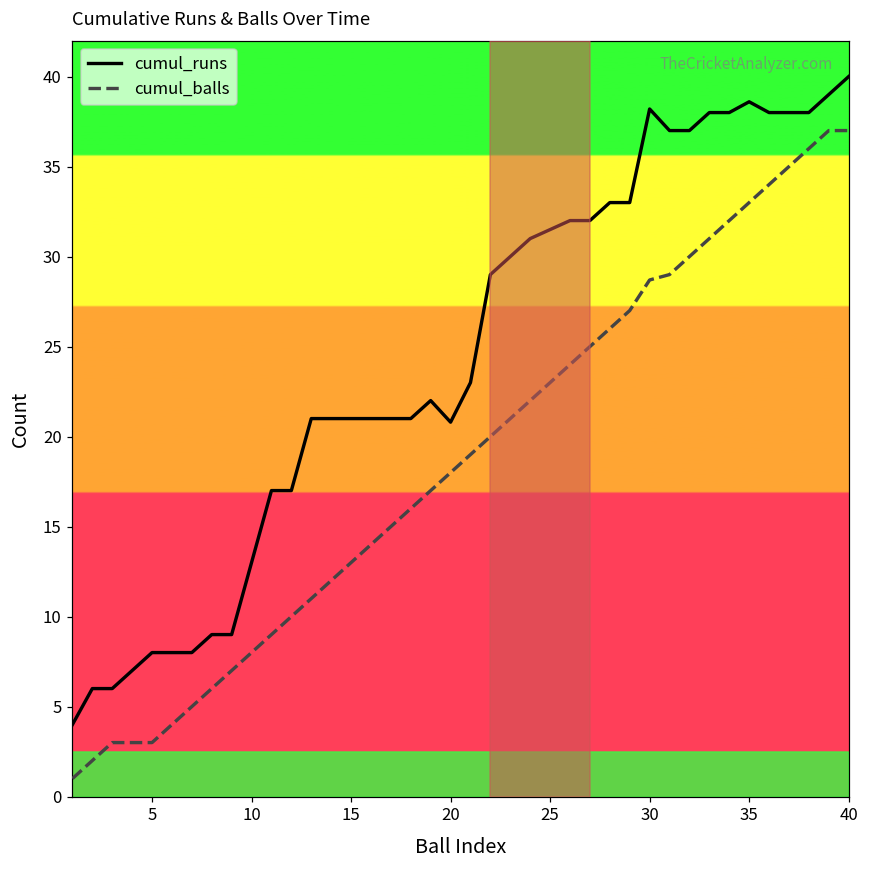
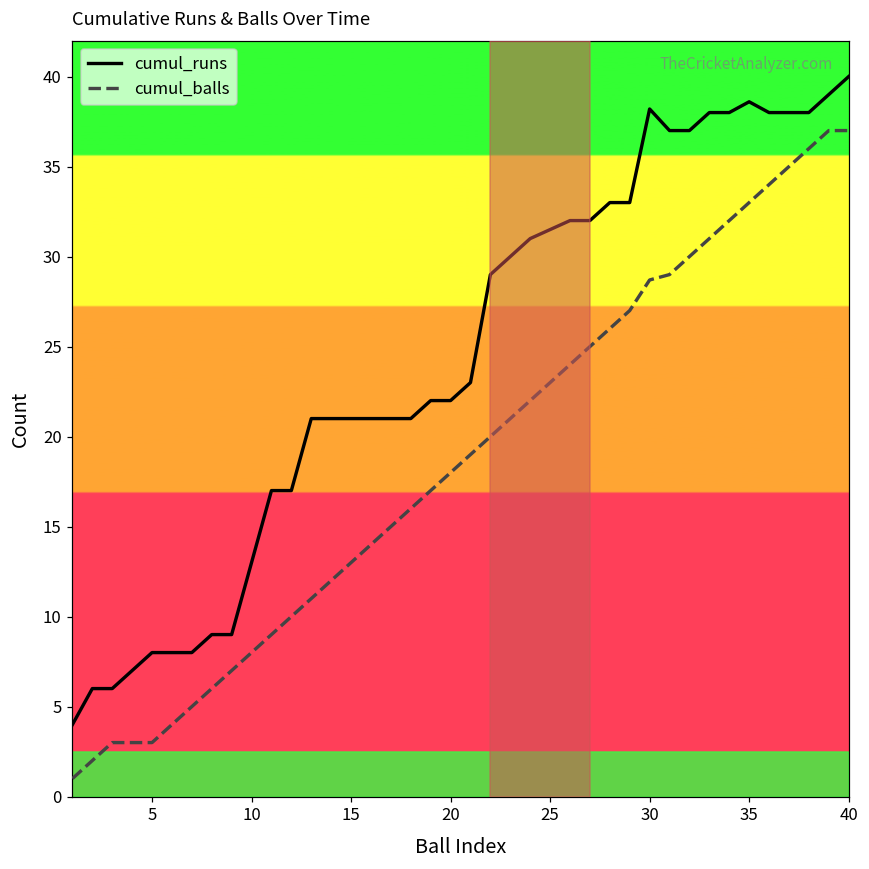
cumul_runs, 20: 20.8 -> 22.0
